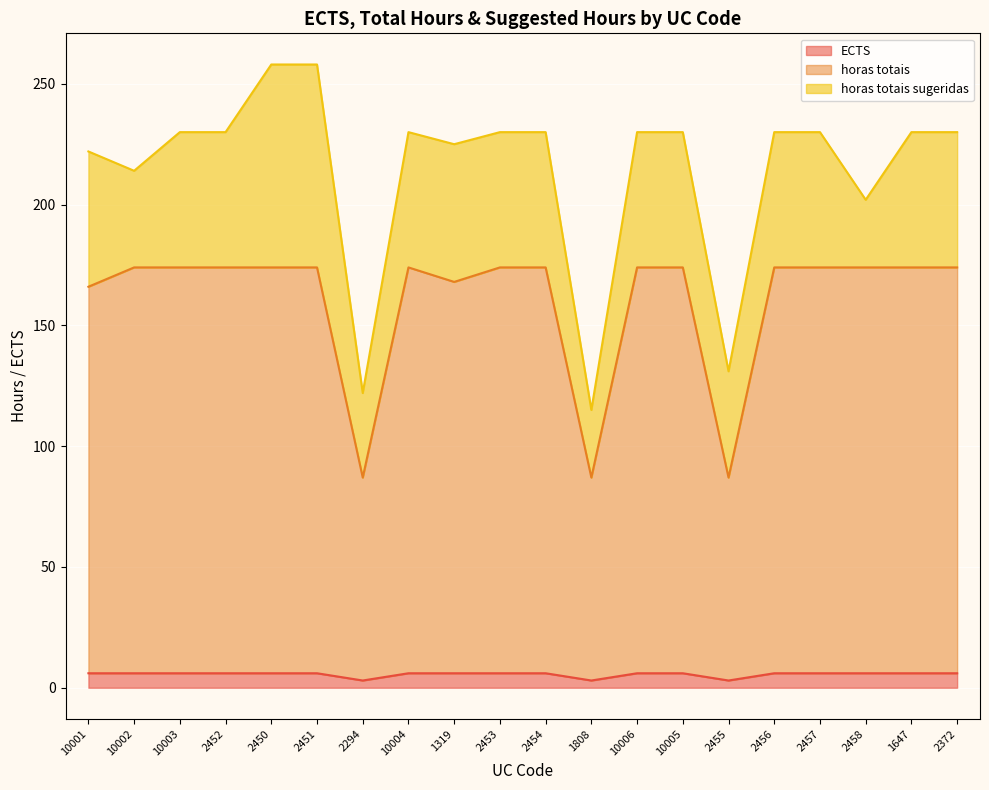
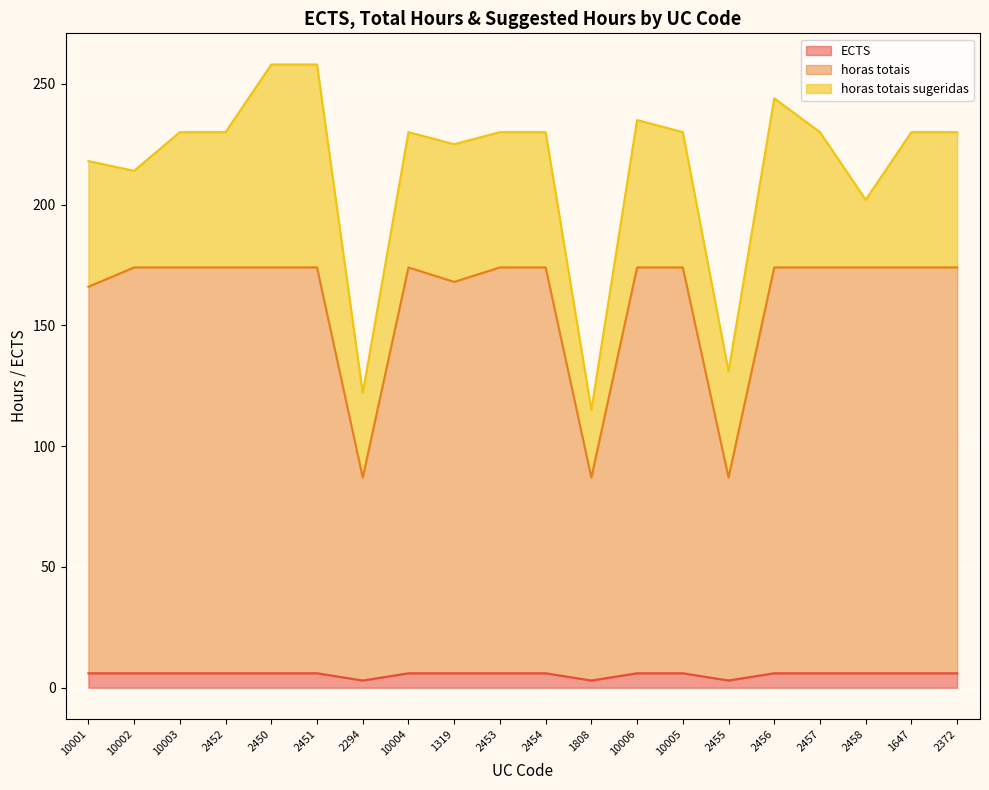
horas totais sugeridas, 10001: 56 -> 52
horas totais sugeridas, 10006: 56 -> 61
horas totais sugeridas, 2456: 56 -> 70
